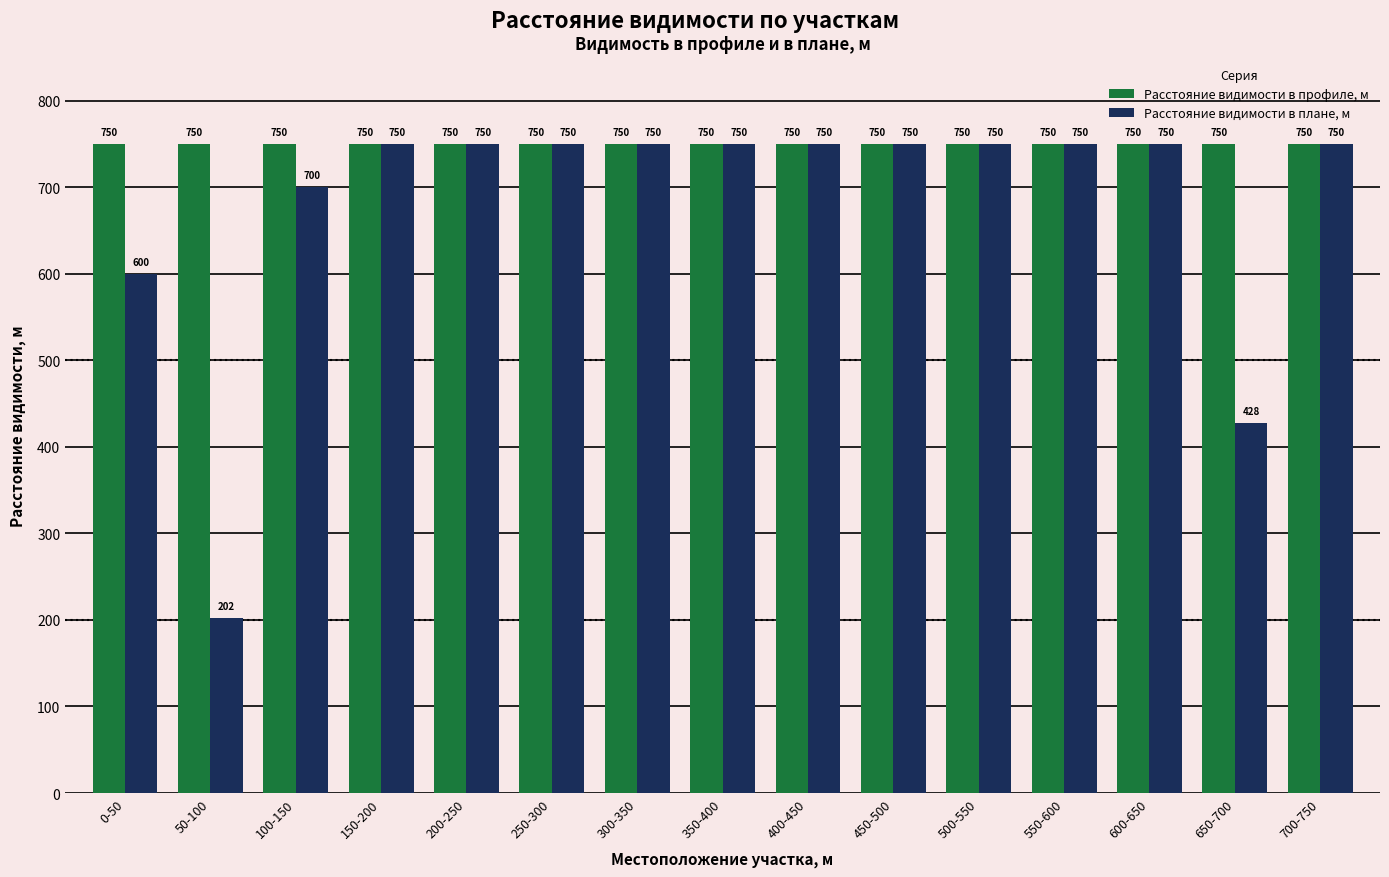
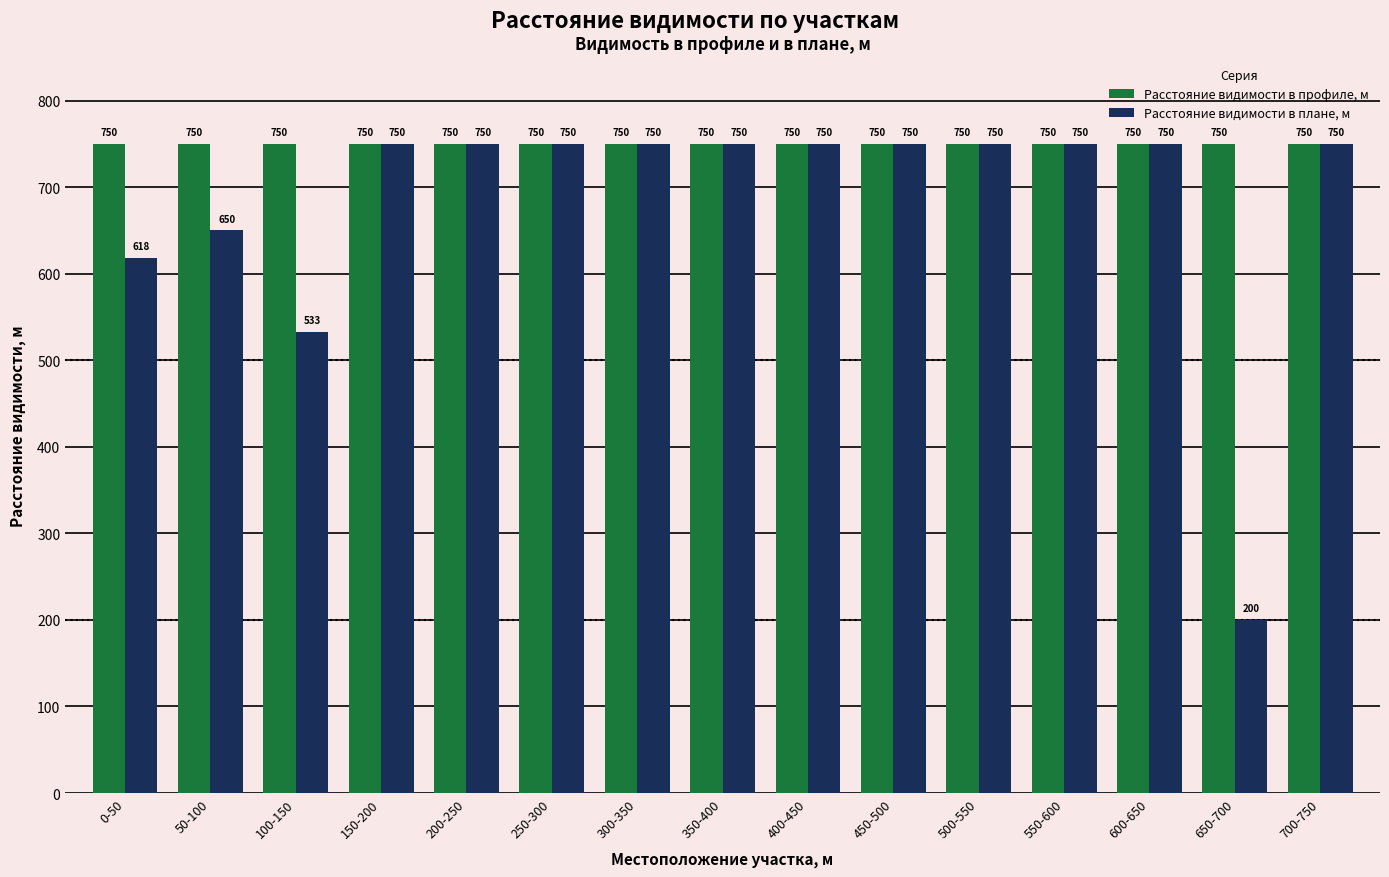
Расстояние видимости в плане, м, 0-50: 600 -> 618
Расстояние видимости в плане, м, 50-100: 202 -> 650
Расстояние видимости в плане, м, 100-150: 700 -> 533
Расстояние видимости в плане, м, 650-700: 428 -> 200
